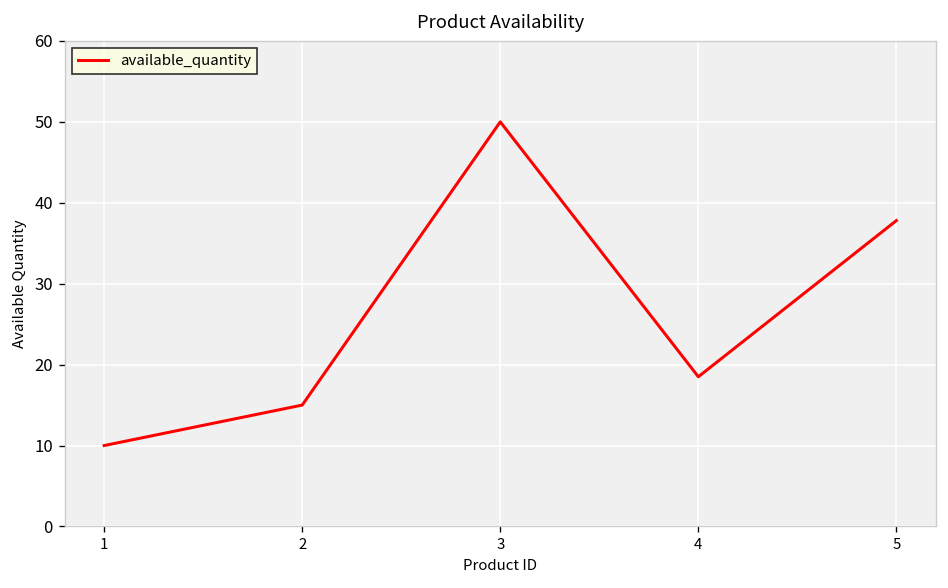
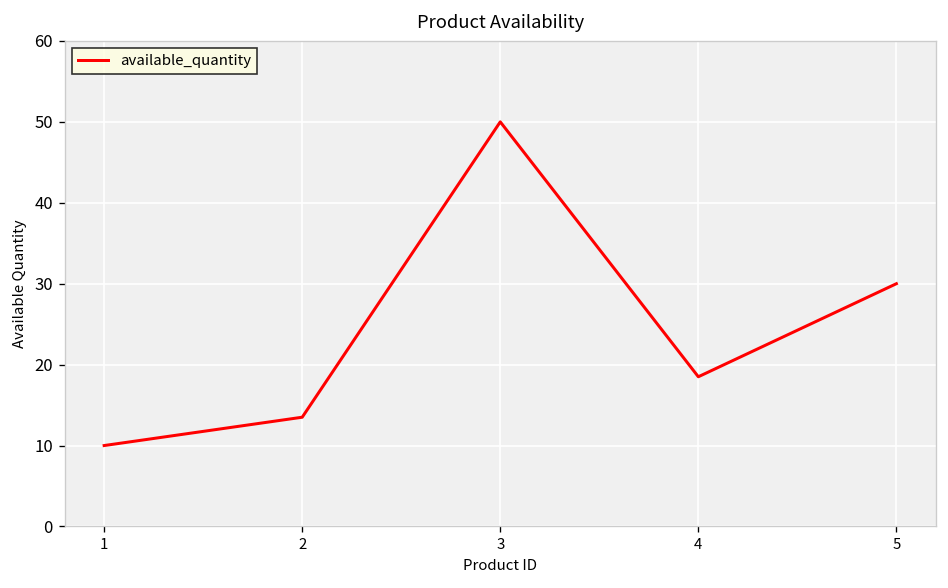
2: 15 -> 14
5: 38 -> 30
